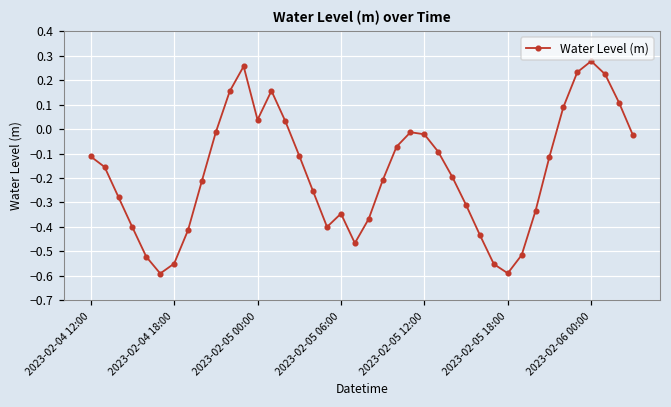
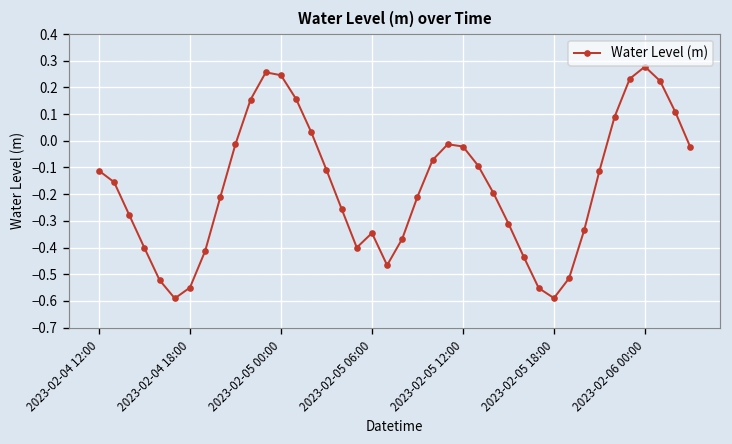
2023-02-05 00:00: 0.04 -> 0.25
